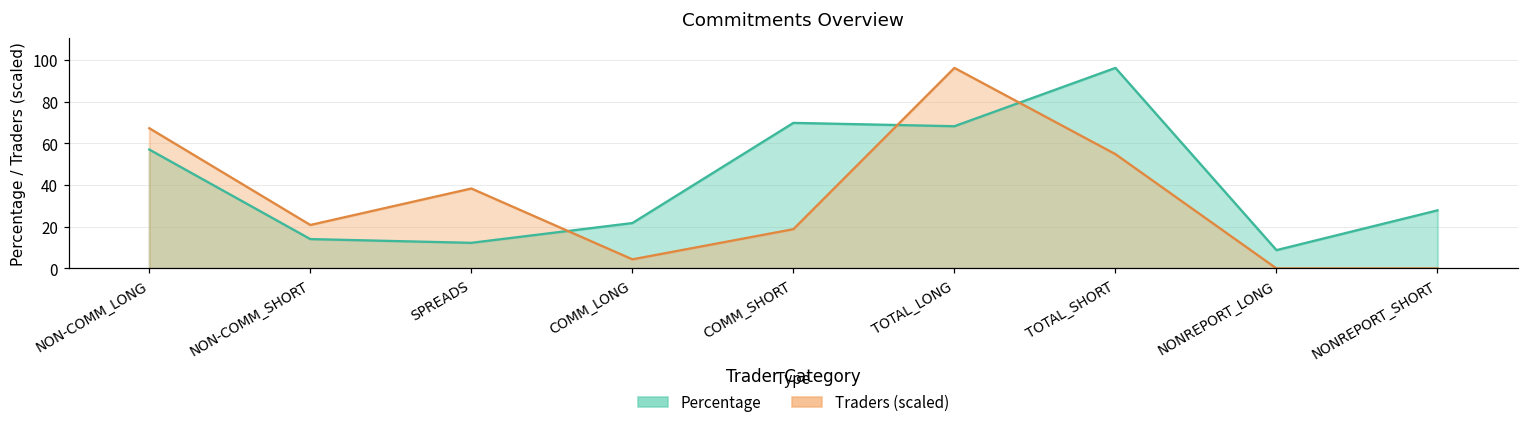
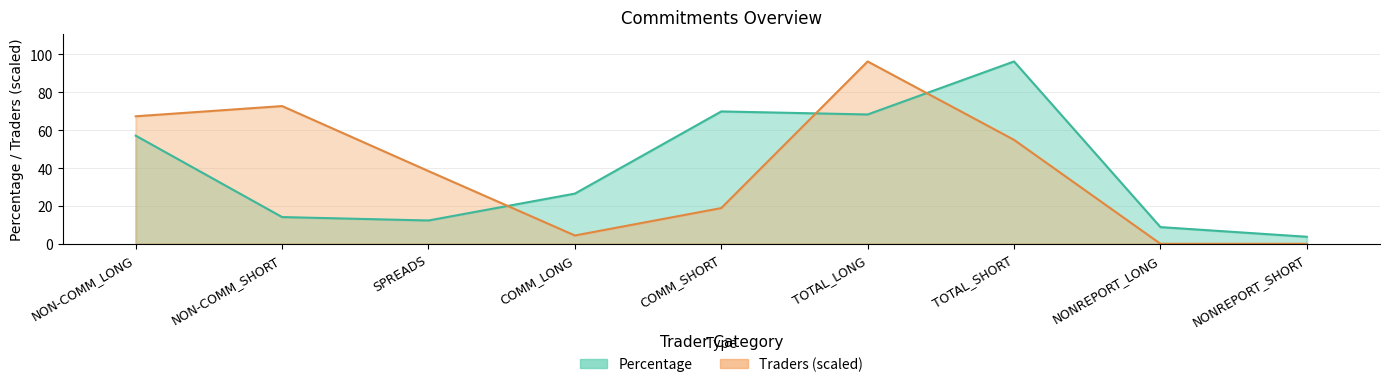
Traders (scaled), NON-COMM_SHORT: 21 -> 73
Percentage, COMM_LONG: 22 -> 27
Percentage, NONREPORT_SHORT: 28 -> 4
